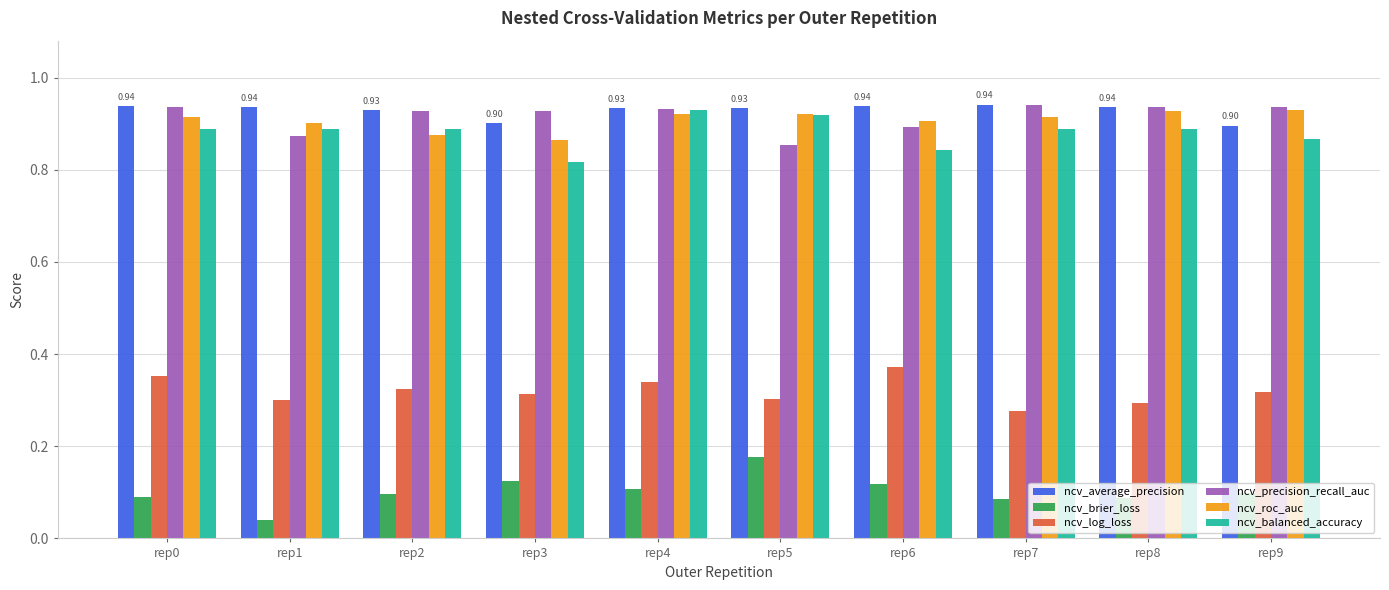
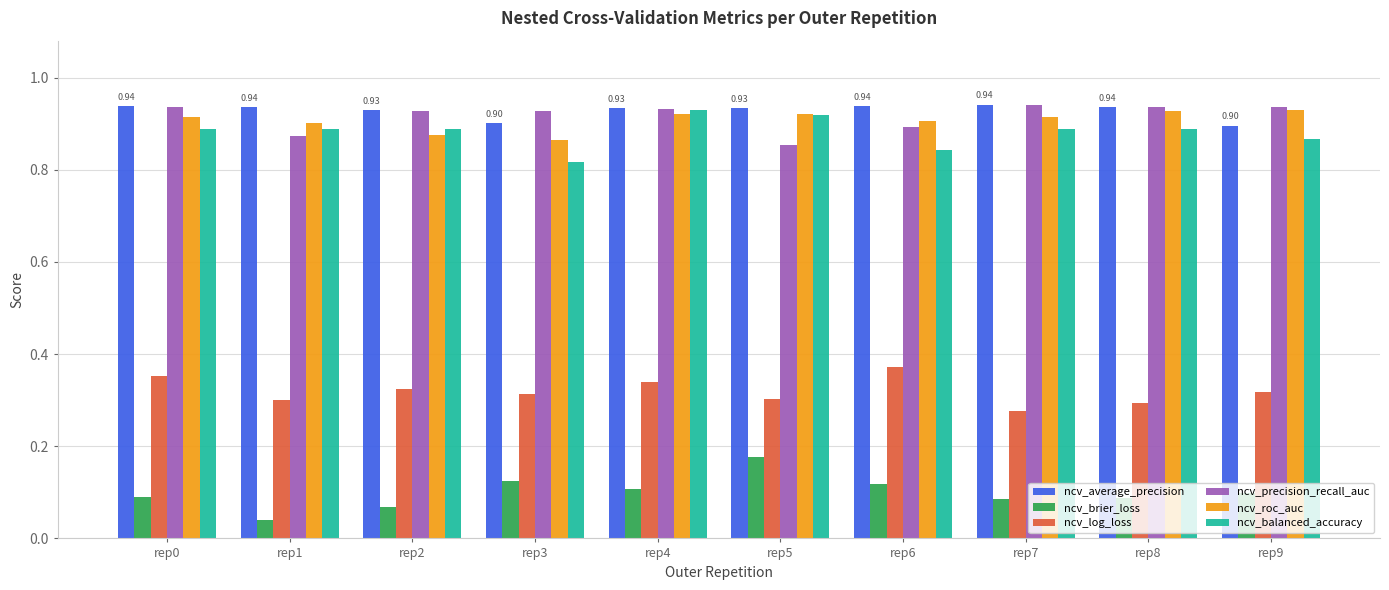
ncv_brier_loss, rep2: 0.10 -> 0.07
